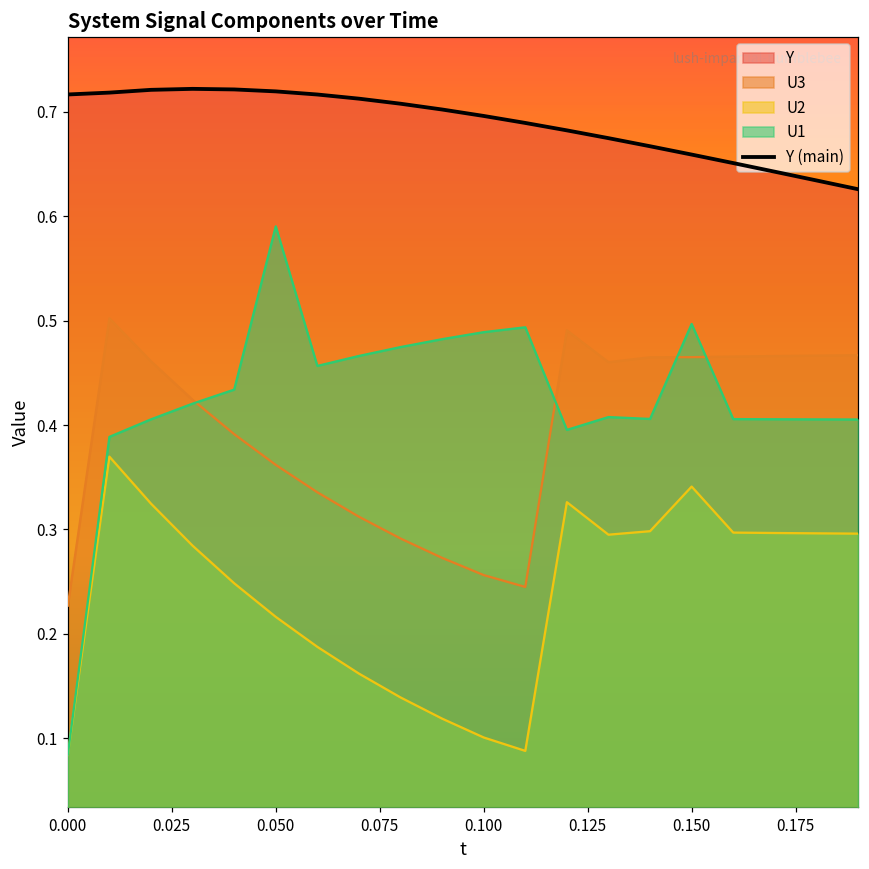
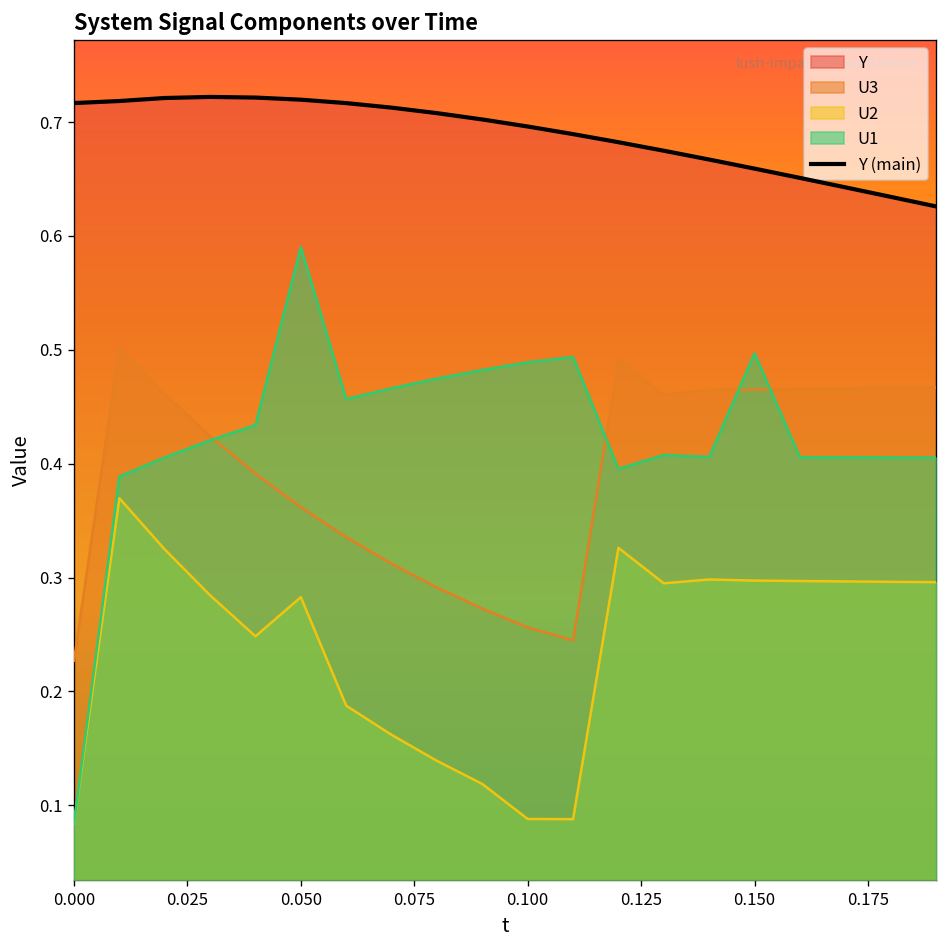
U2, 0.050: 0.22 -> 0.28
U2, 0.100: 0.10 -> 0.09
U2, 0.150: 0.34 -> 0.30
